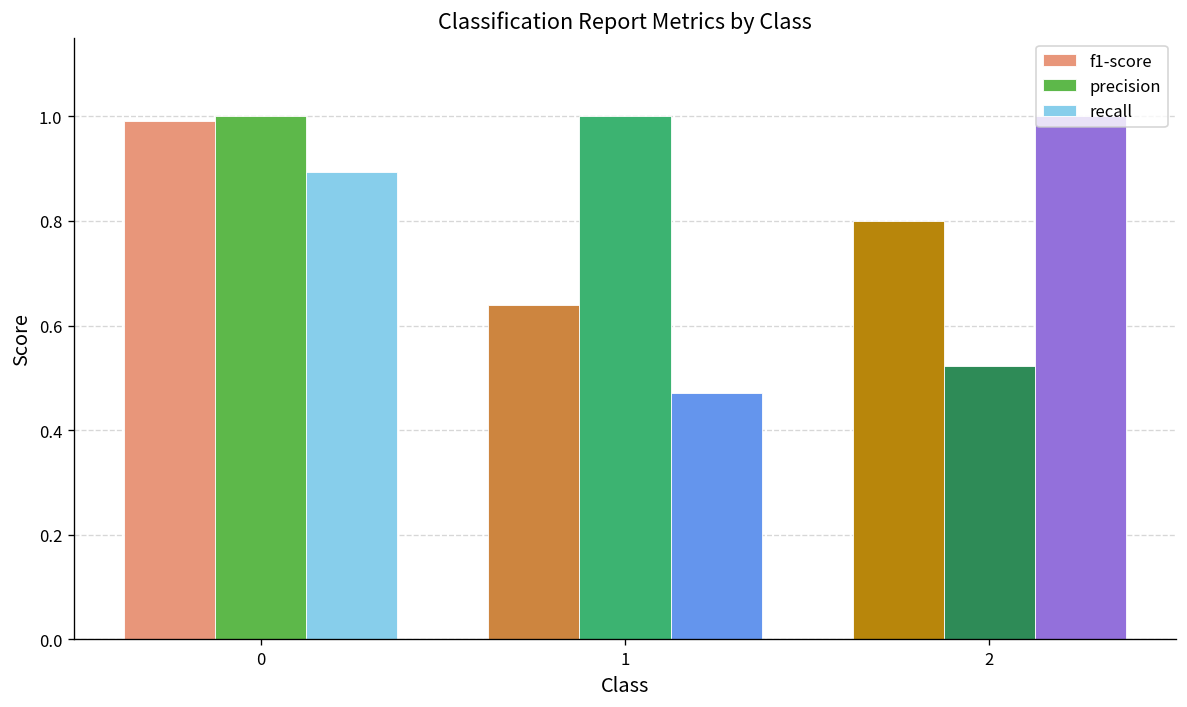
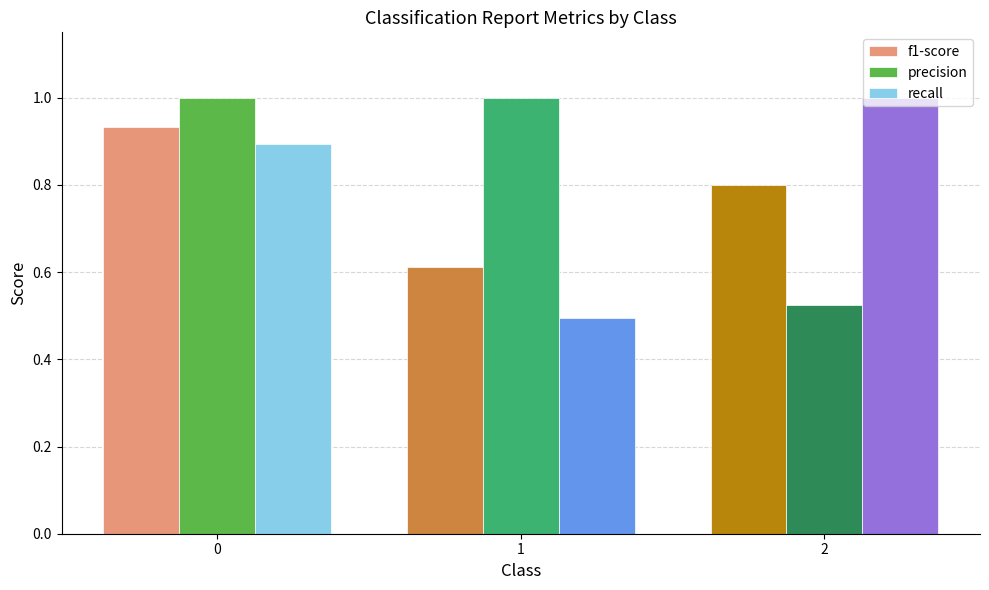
f1-score, 0: 0.99 -> 0.93
f1-score, 1: 0.64 -> 0.61
recall, 1: 0.47 -> 0.50
